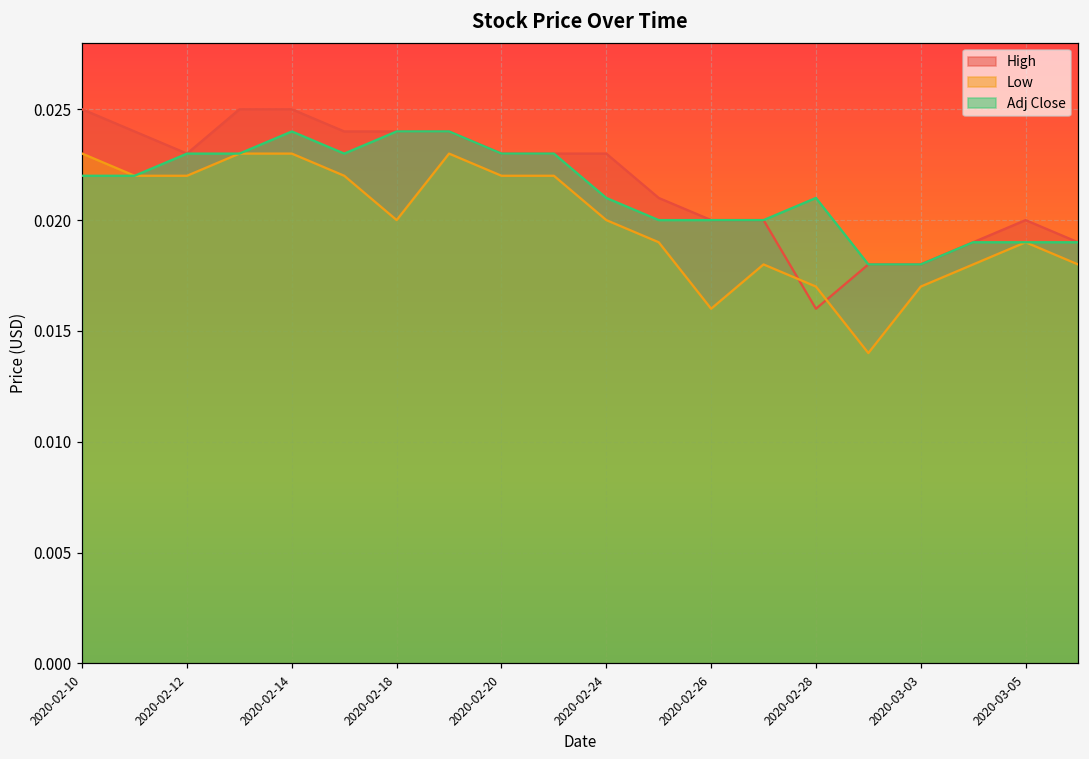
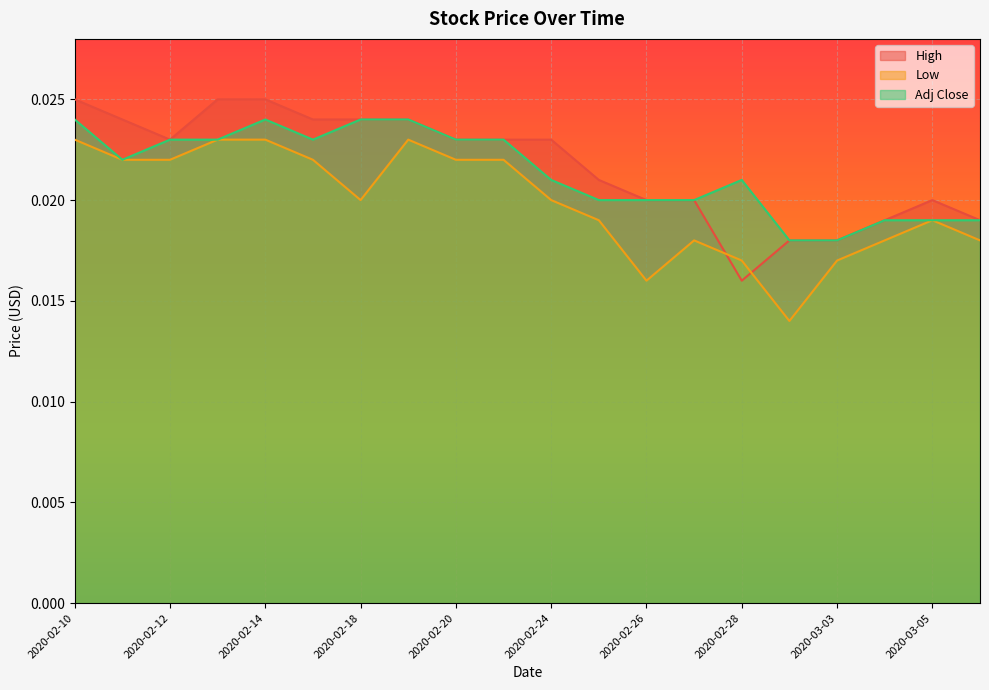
Adj Close, 2020-02-10: 0.022 -> 0.024
